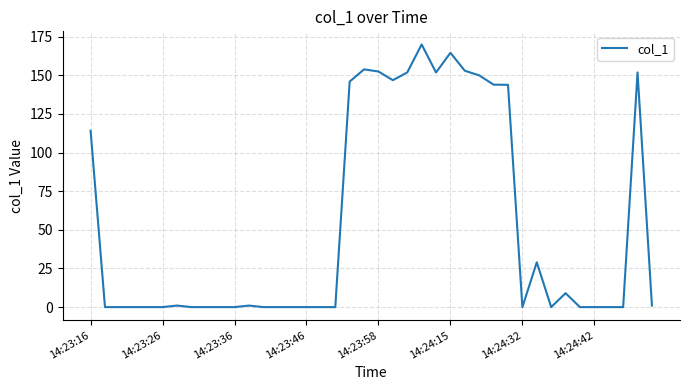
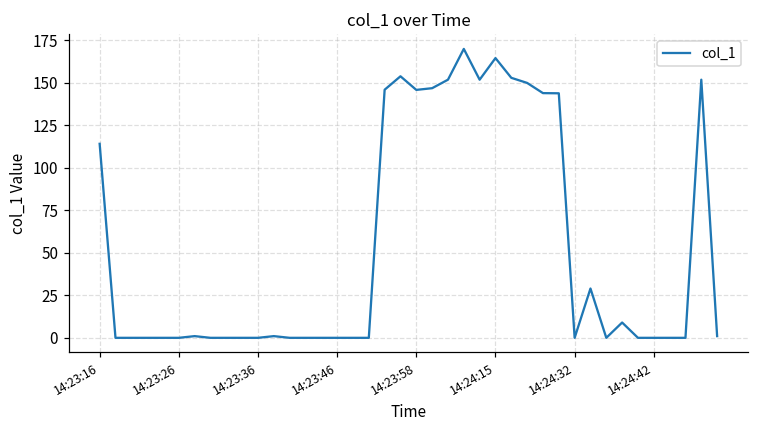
14:23:58: 152 -> 146
